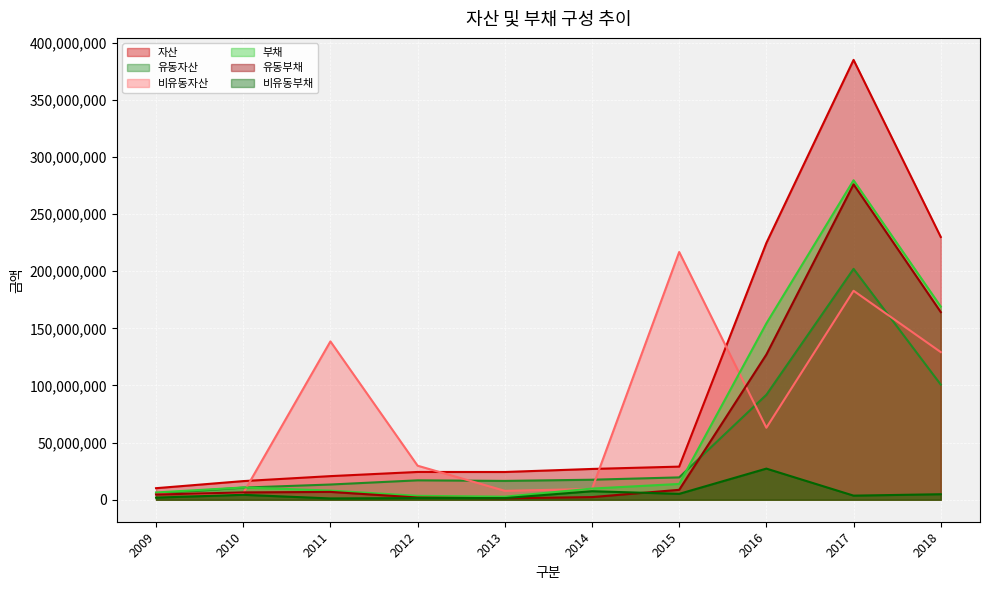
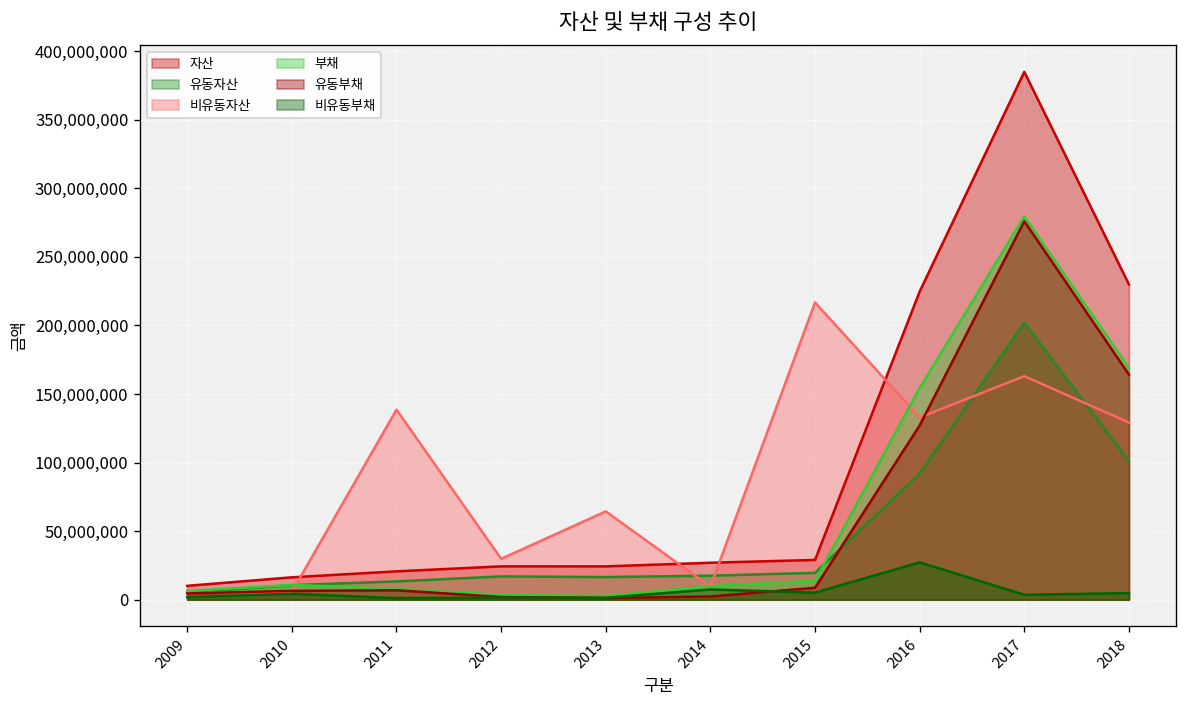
비유동자산, 2013: 8,000,000 -> 64,000,000
비유동자산, 2016: 63,000,000 -> 133,000,000
비유동자산, 2017: 183,000,000 -> 163,000,000
